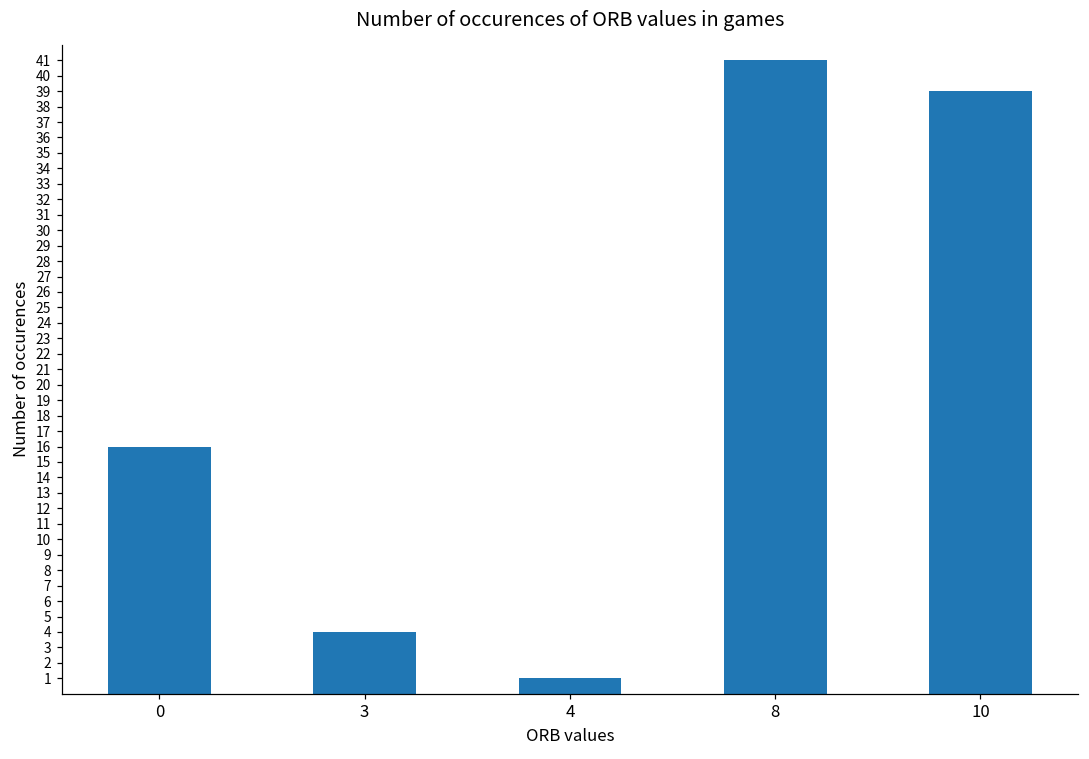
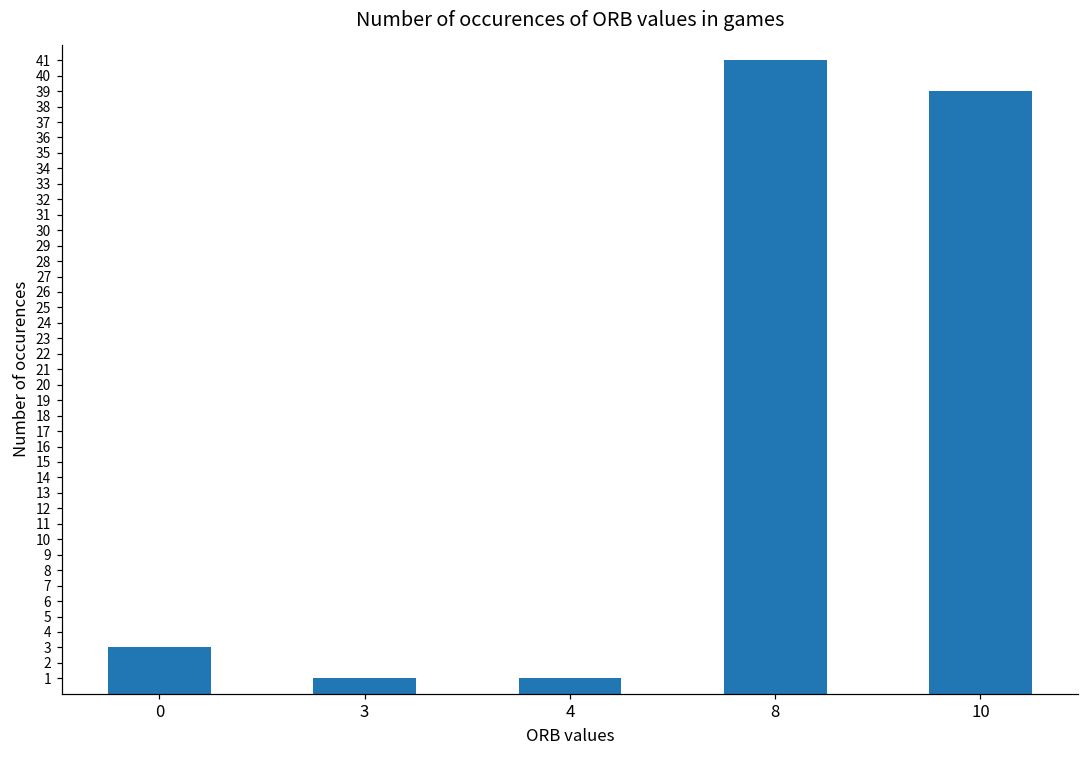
0: 16 -> 3
3: 4 -> 1
